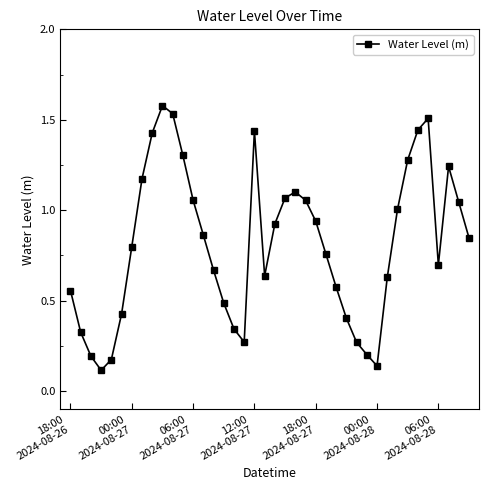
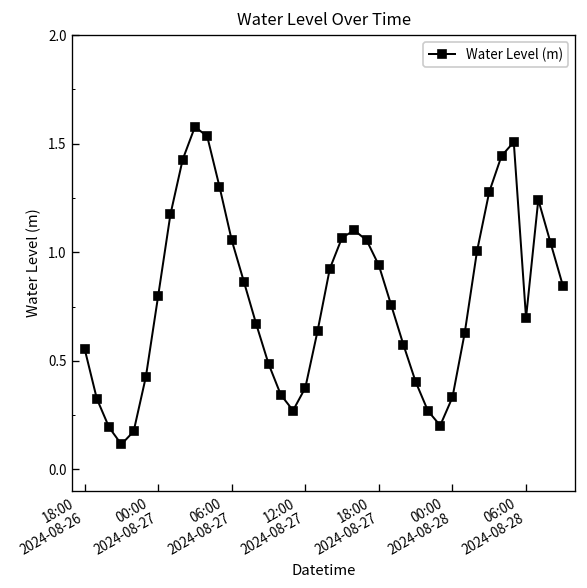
12:00 2024-08-27: 1.44 -> 0.38
00:00 2024-08-28: 0.14 -> 0.33
